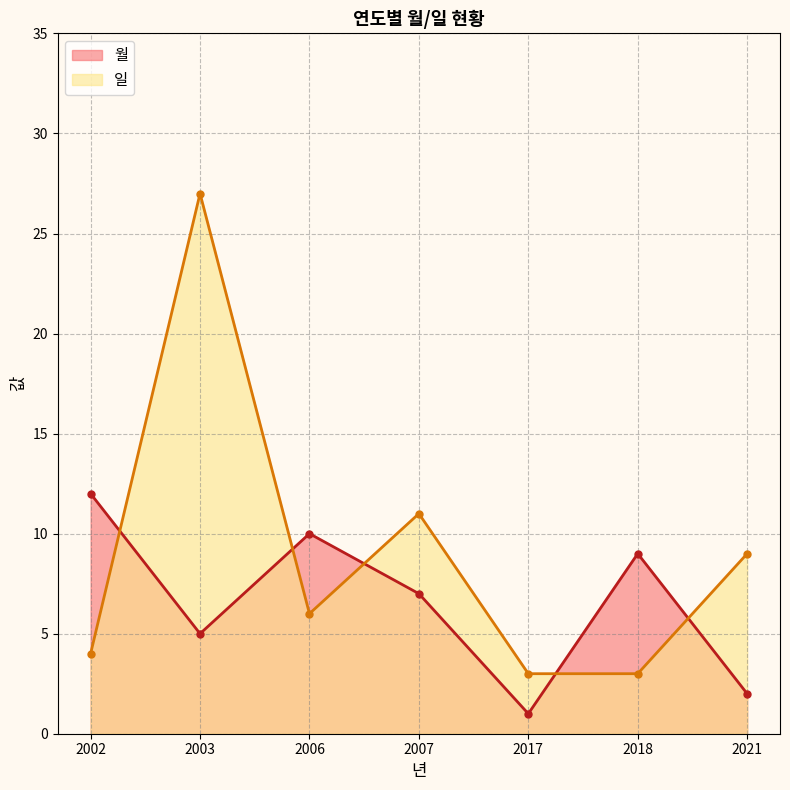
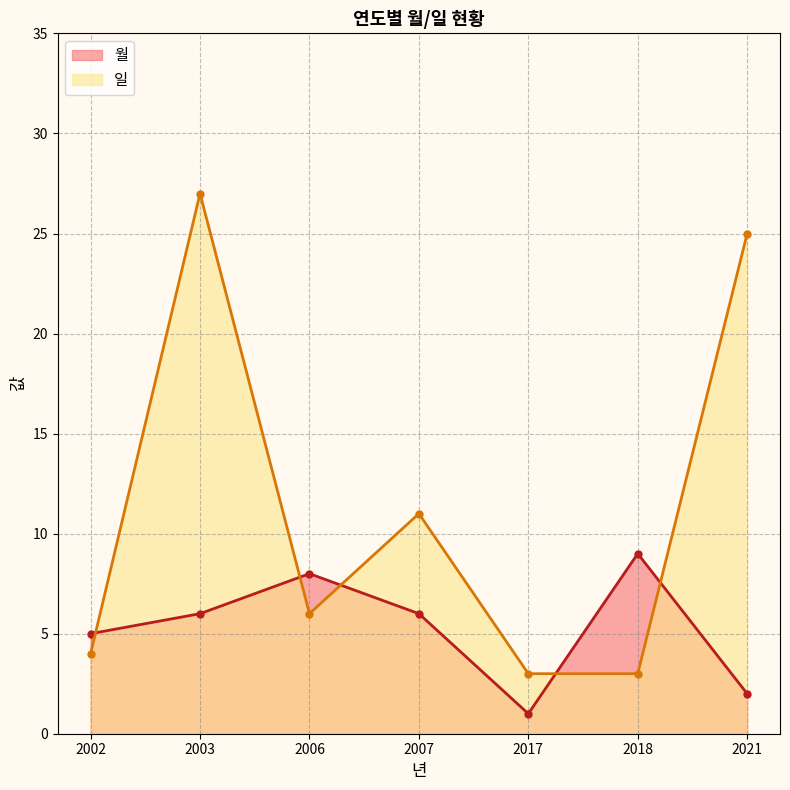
월, 2002: 12 -> 5
월, 2003: 5 -> 6
월, 2006: 10 -> 8
월, 2007: 7 -> 6
일, 2021: 9 -> 25
